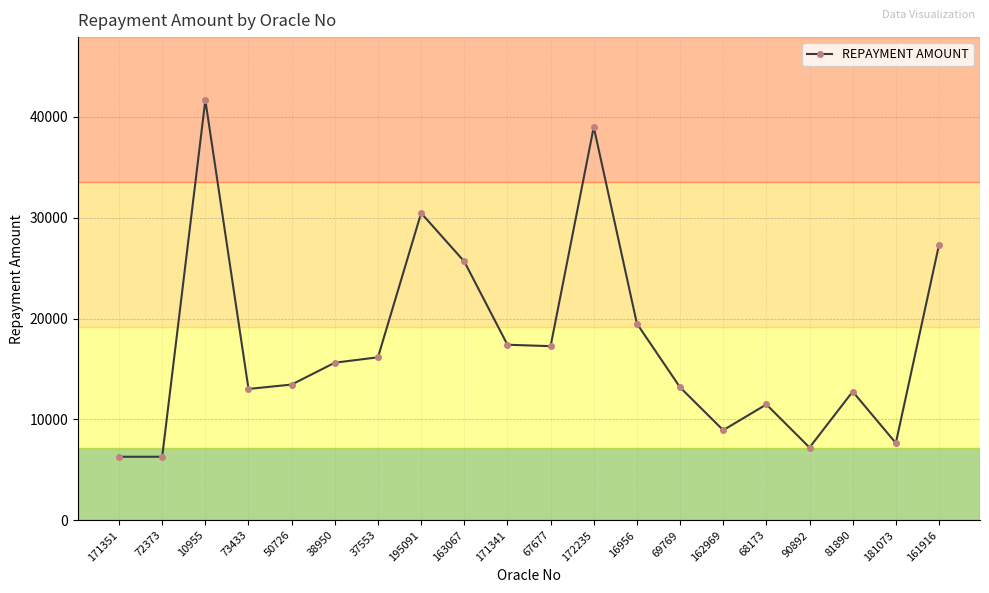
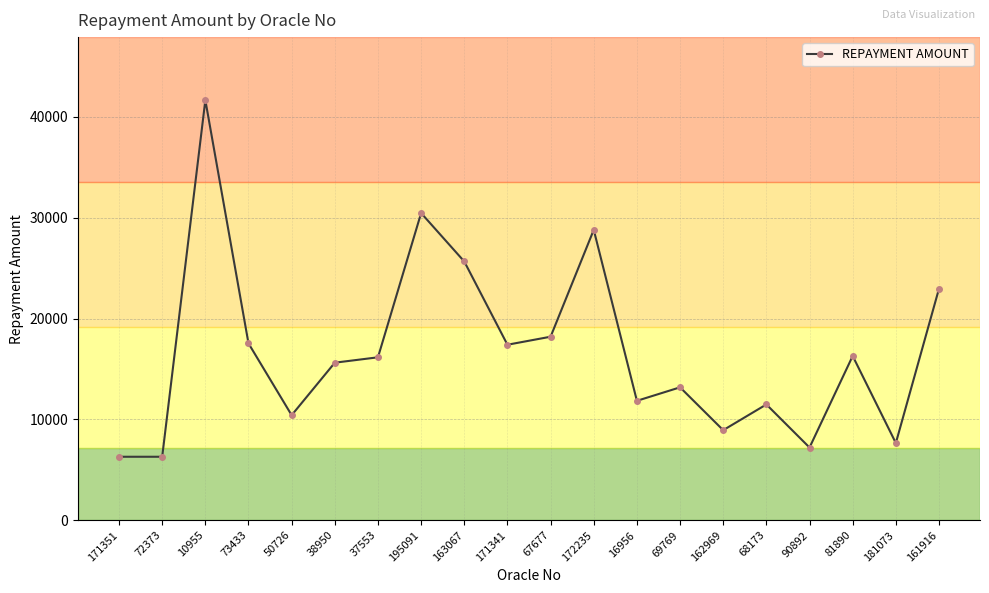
73433: 13000 -> 17500
50726: 13500 -> 10400
67677: 17300 -> 18200
172235: 39000 -> 28800
16956: 19500 -> 11800
81890: 12800 -> 16300
161916: 27300 -> 23000
